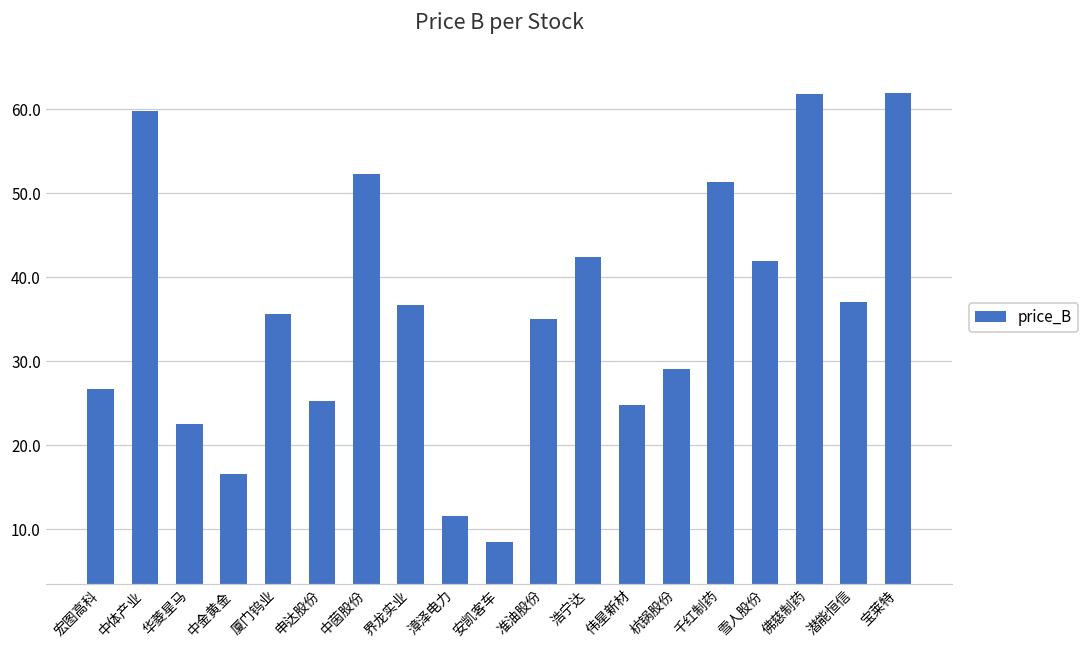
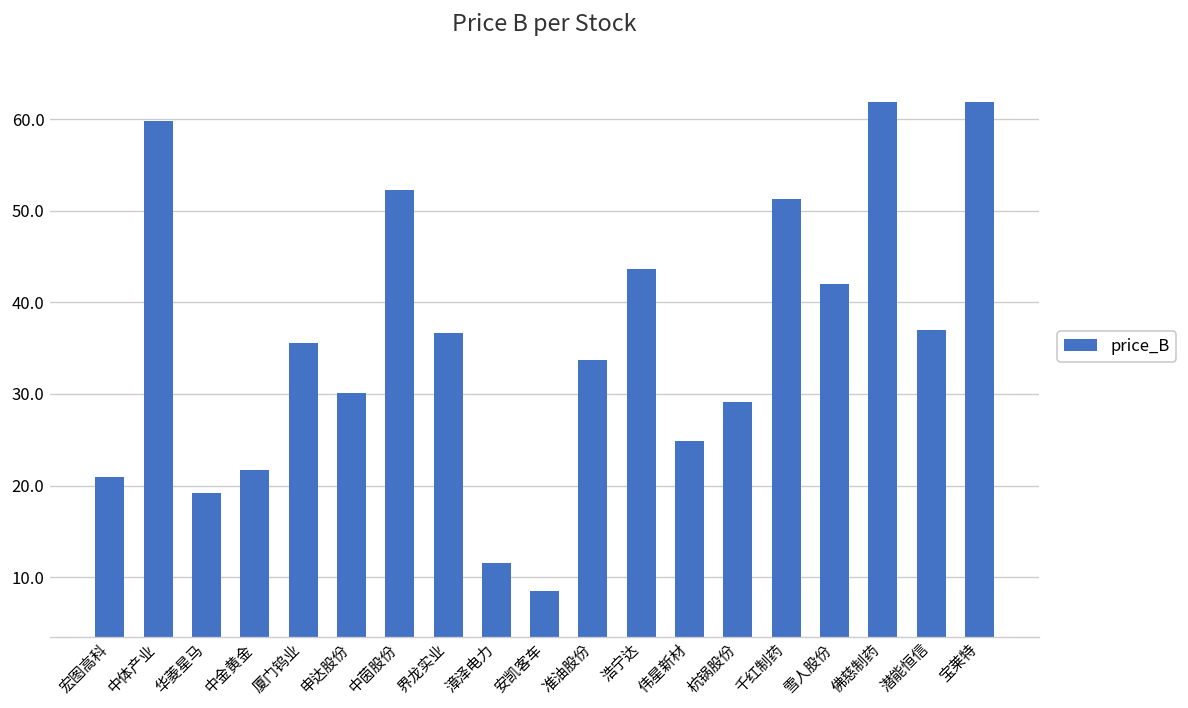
宏图高科: 27 -> 21
华菱星马: 23 -> 19
中金黄金: 17 -> 22
申达股份: 25 -> 30
准油股份: 35 -> 34
浩宁达: 42 -> 44
